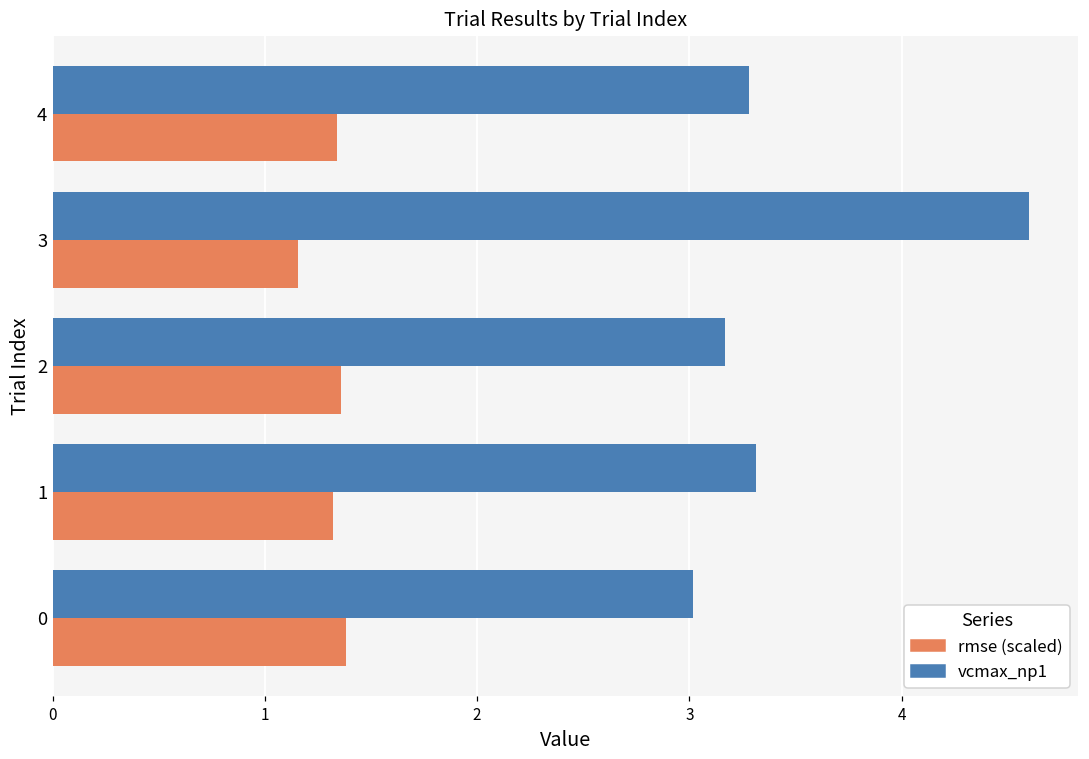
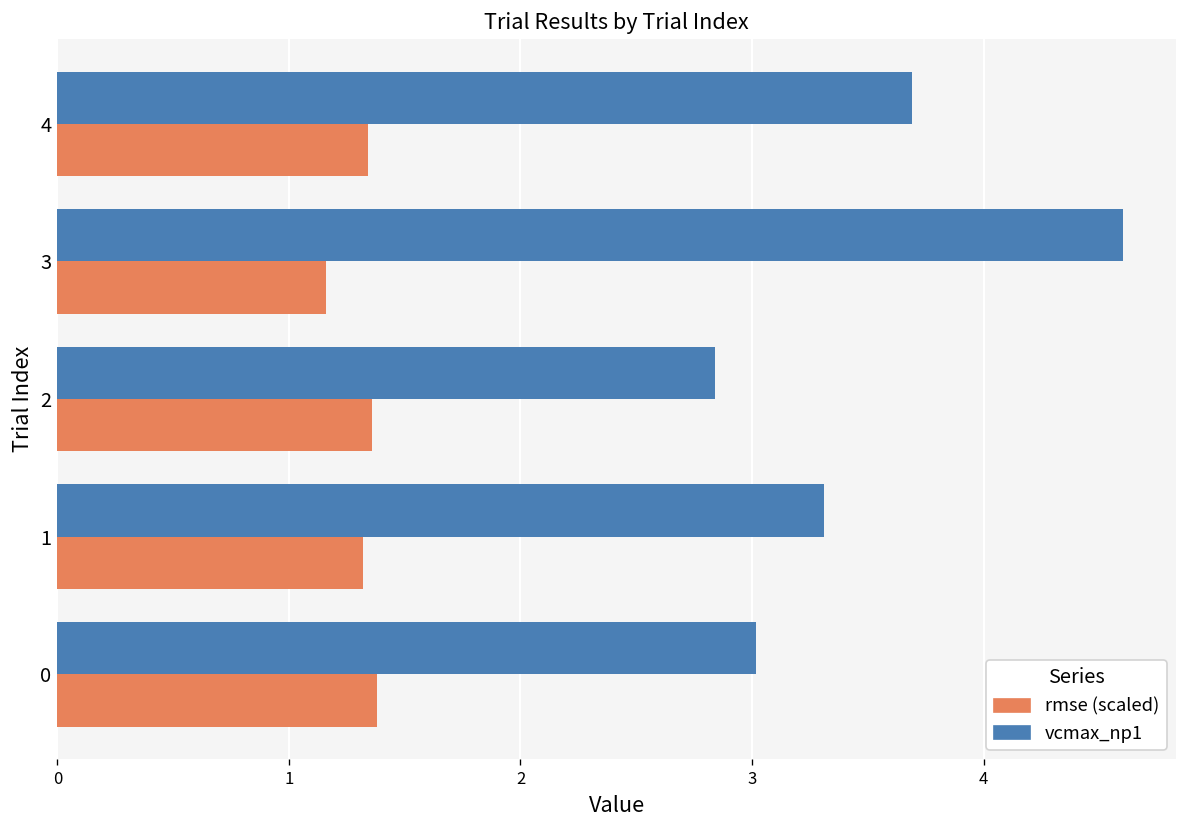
vcmax_np1, 4: 3.28 -> 3.69
vcmax_np1, 2: 3.17 -> 2.84
